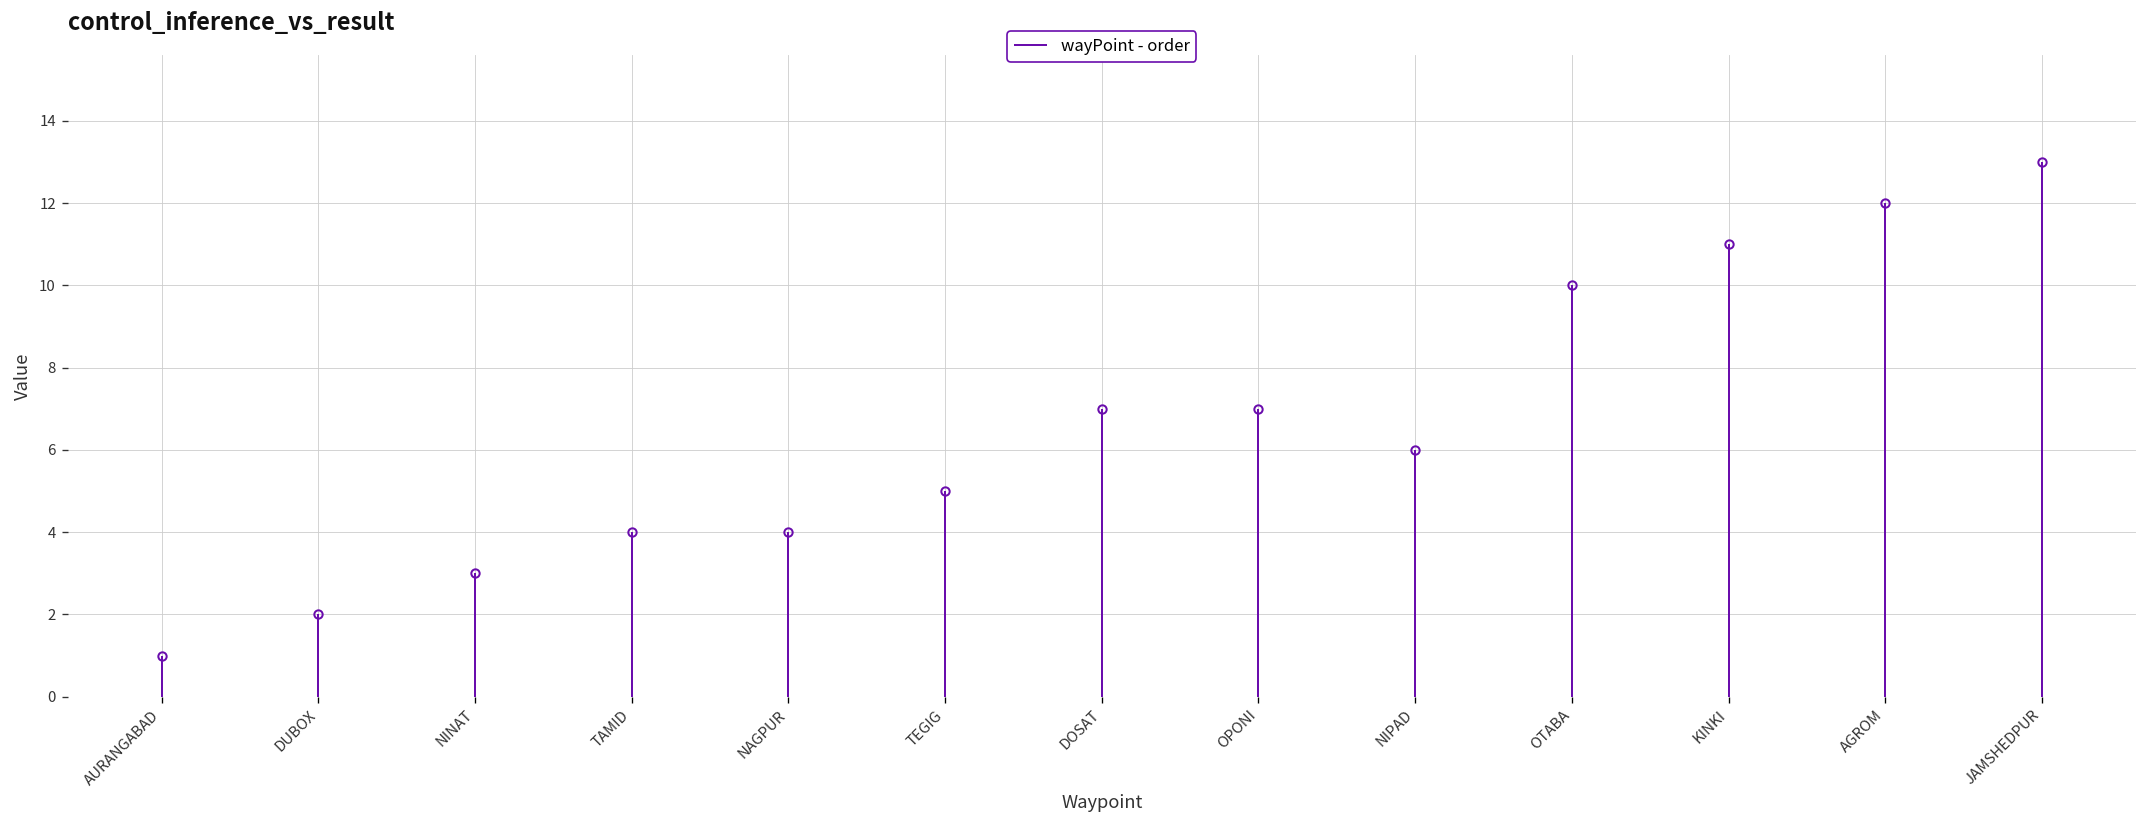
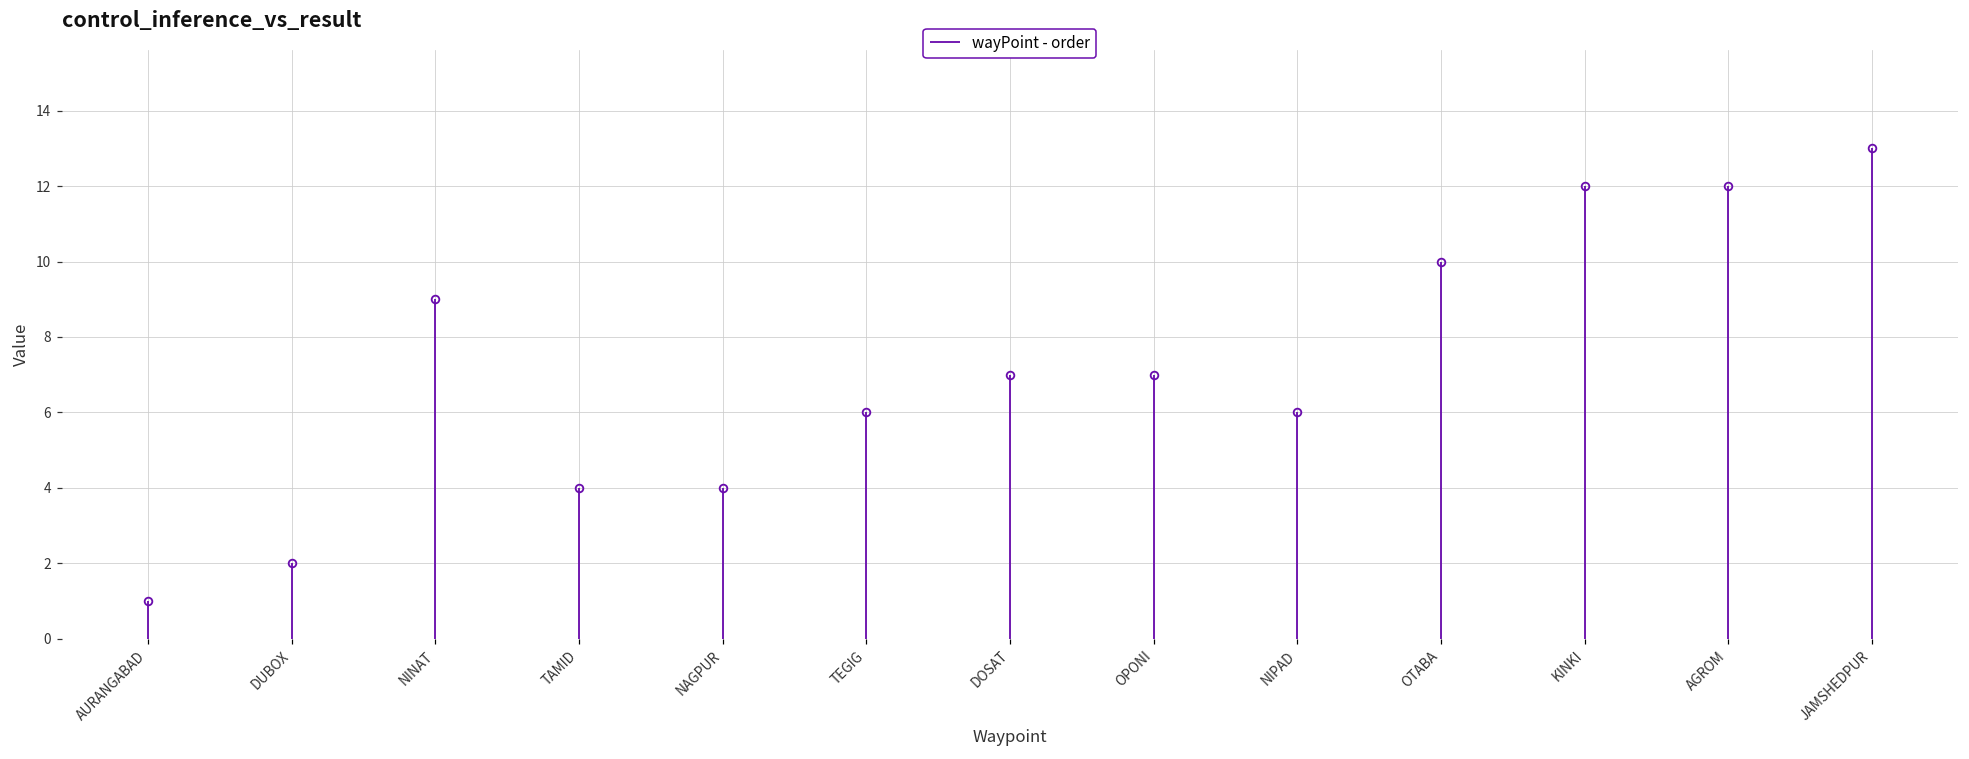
NINAT: 3 -> 9
TEGIG: 5 -> 6
KINKI: 11 -> 12
